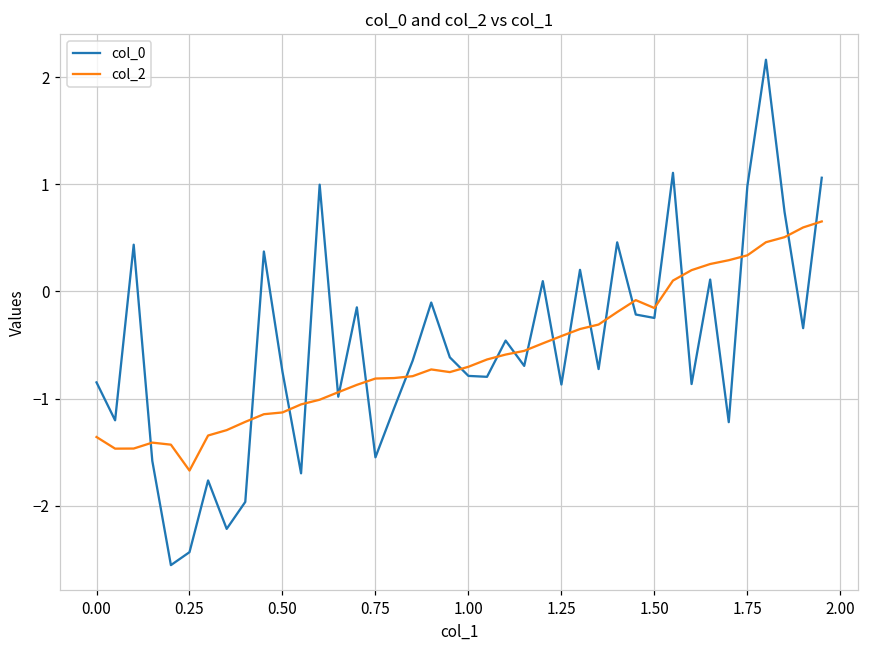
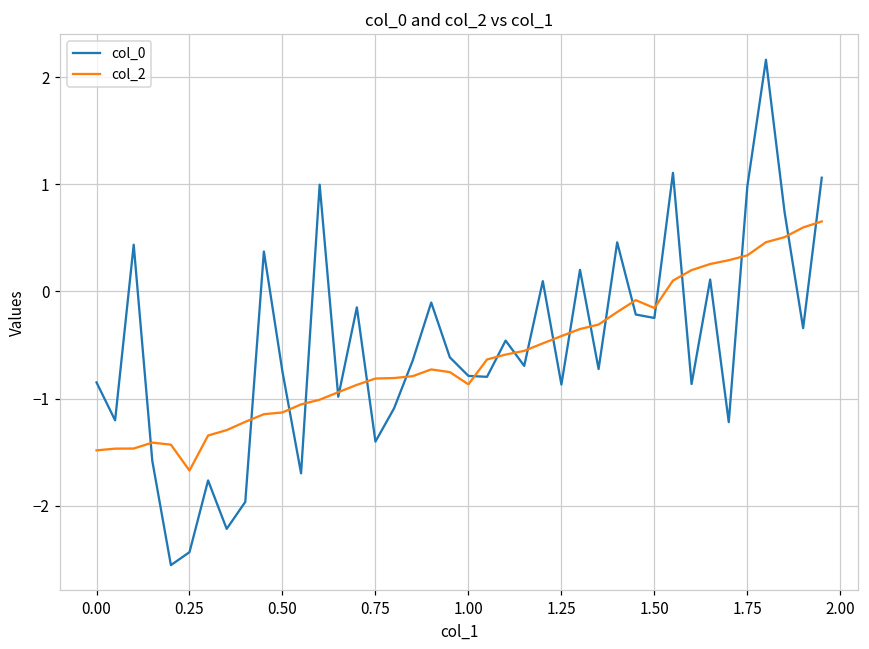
col_2, 0.00: -1.4 -> -1.5
col_0, 0.75: -1.5 -> -1.4
col_2, 1.00: -0.7 -> -0.9
